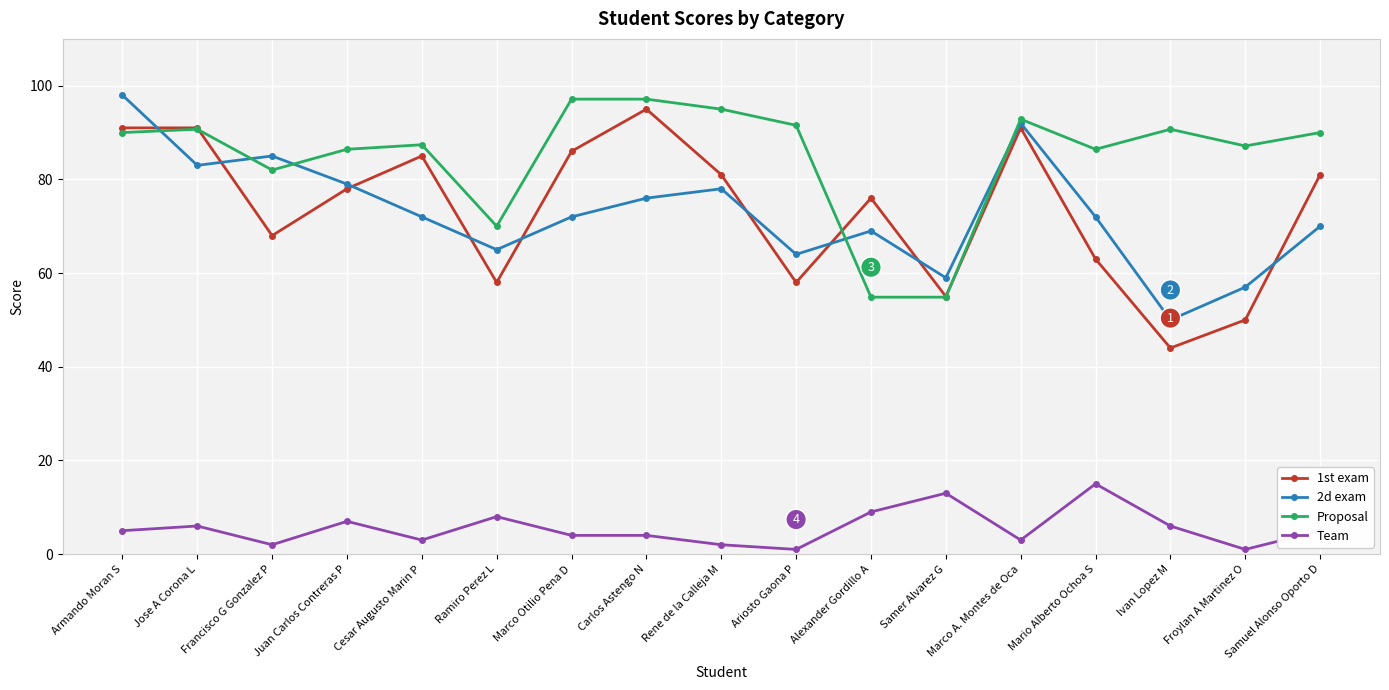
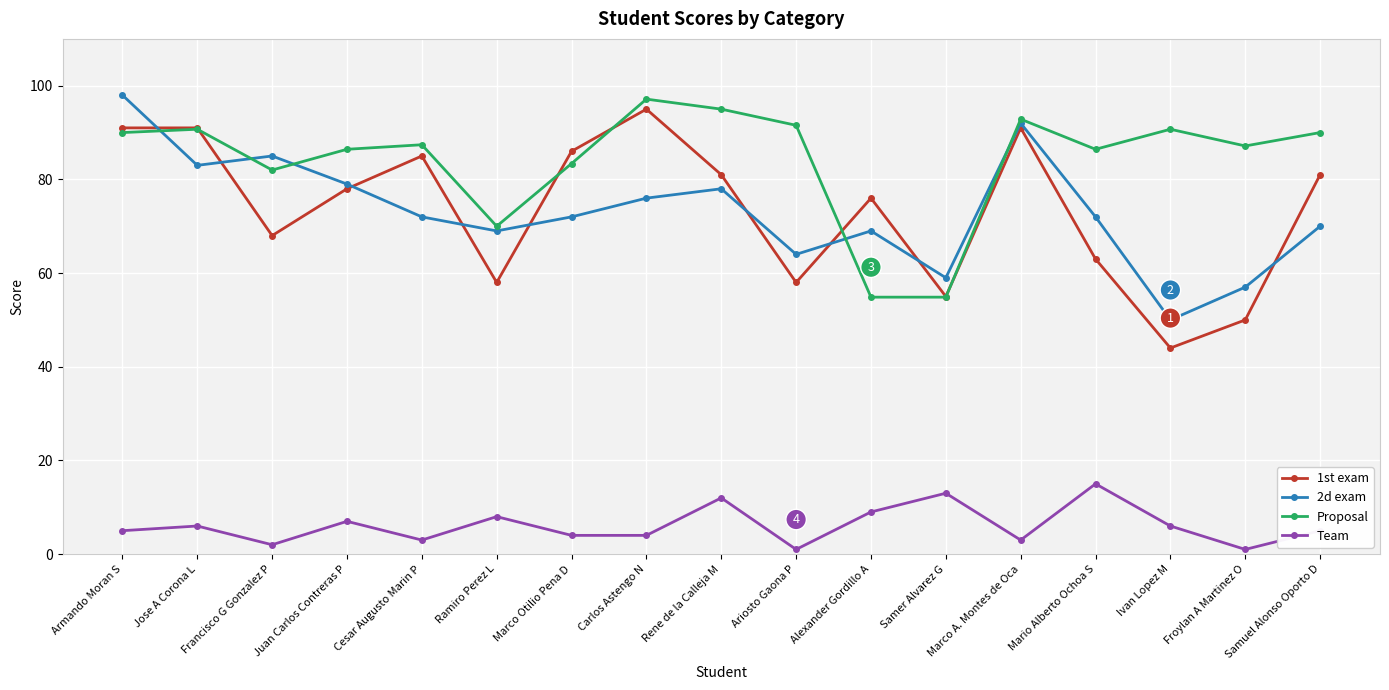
2d exam, Ramiro Perez L: 65 -> 69
Proposal, Marco Otilio Pena D: 97 -> 83
Team, Rene de la Calleja M: 2 -> 12
